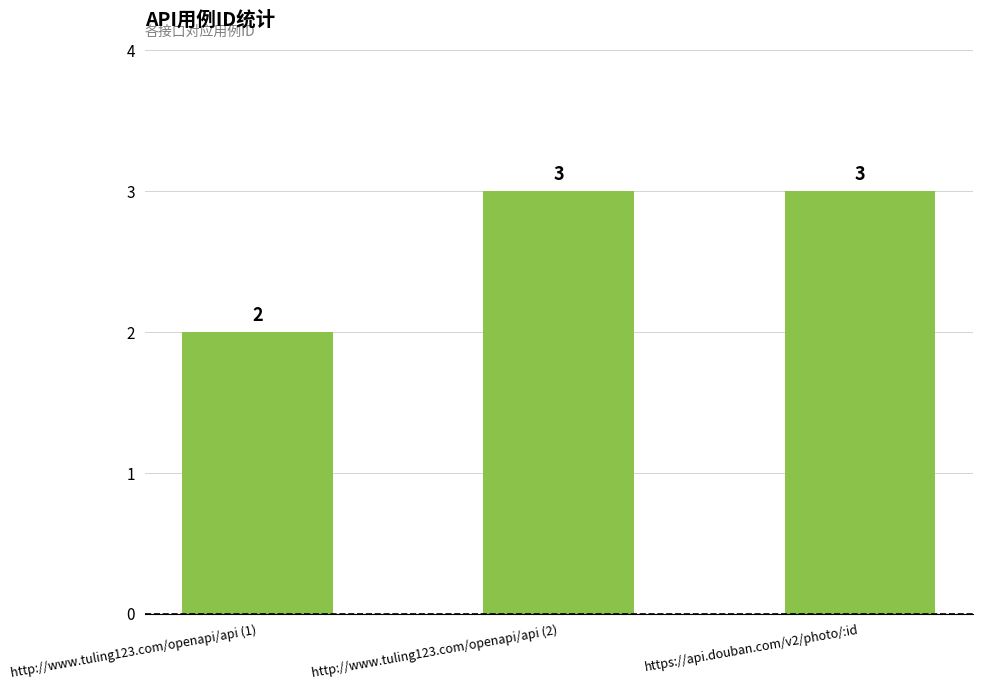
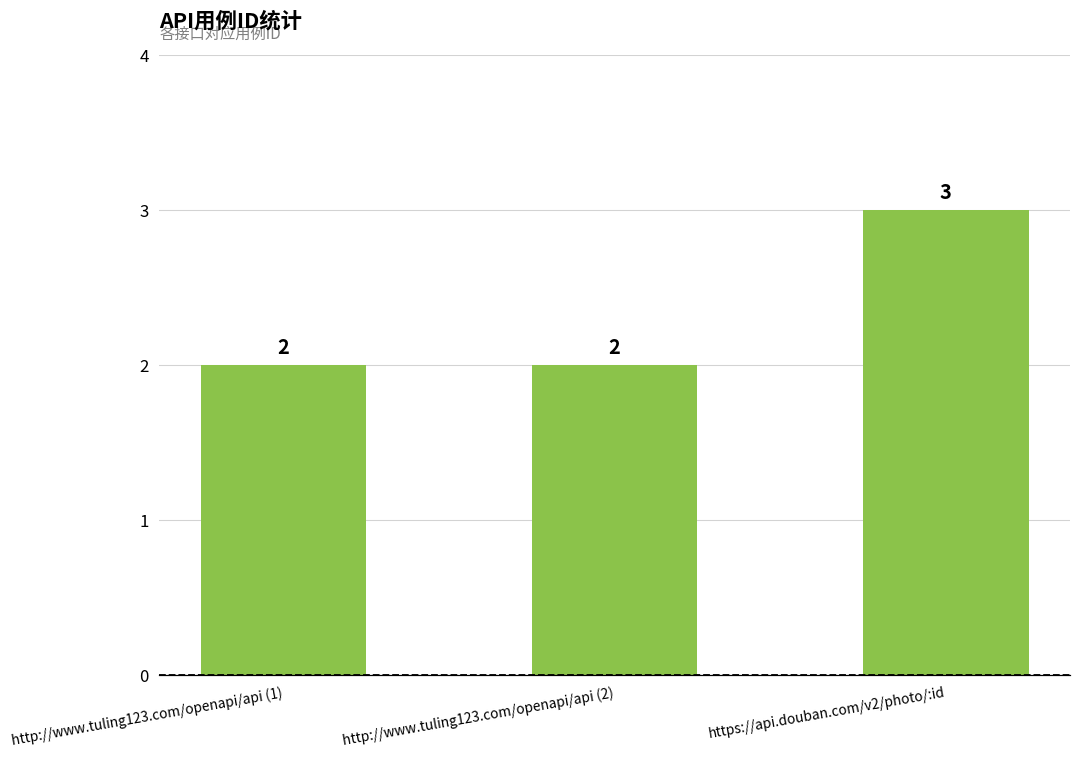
http://www.tuling123.com/openapi/api (2): 3 -> 2
